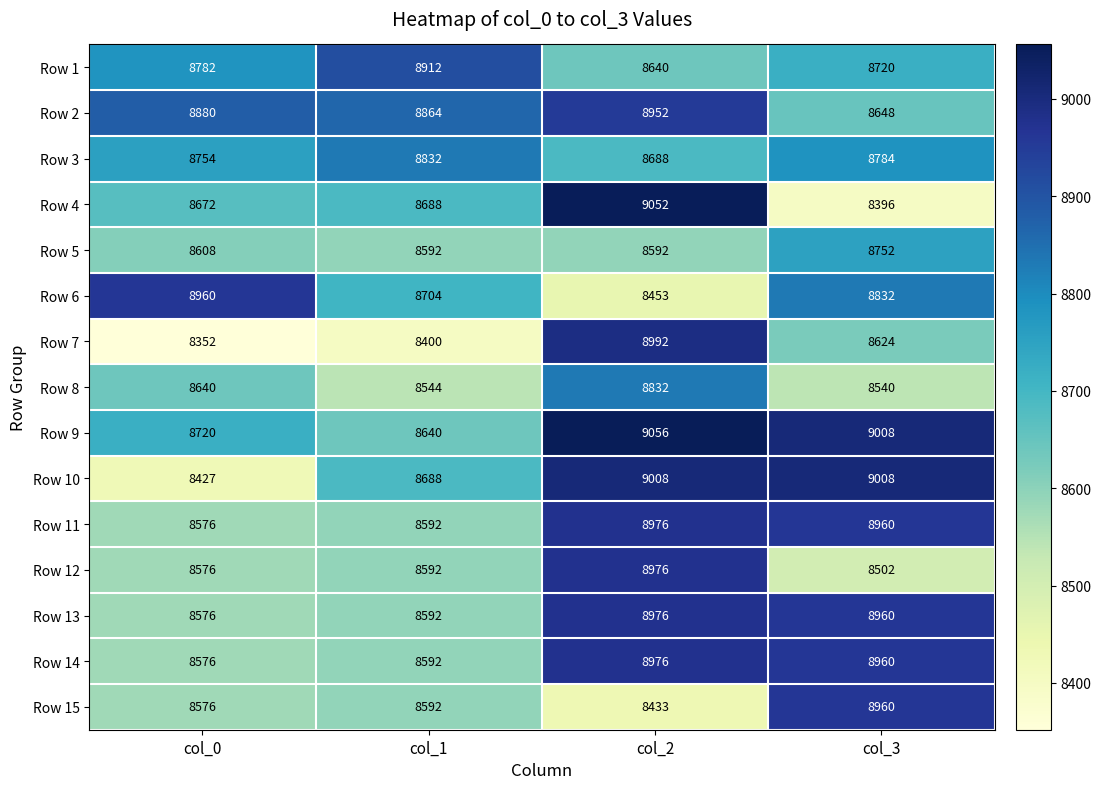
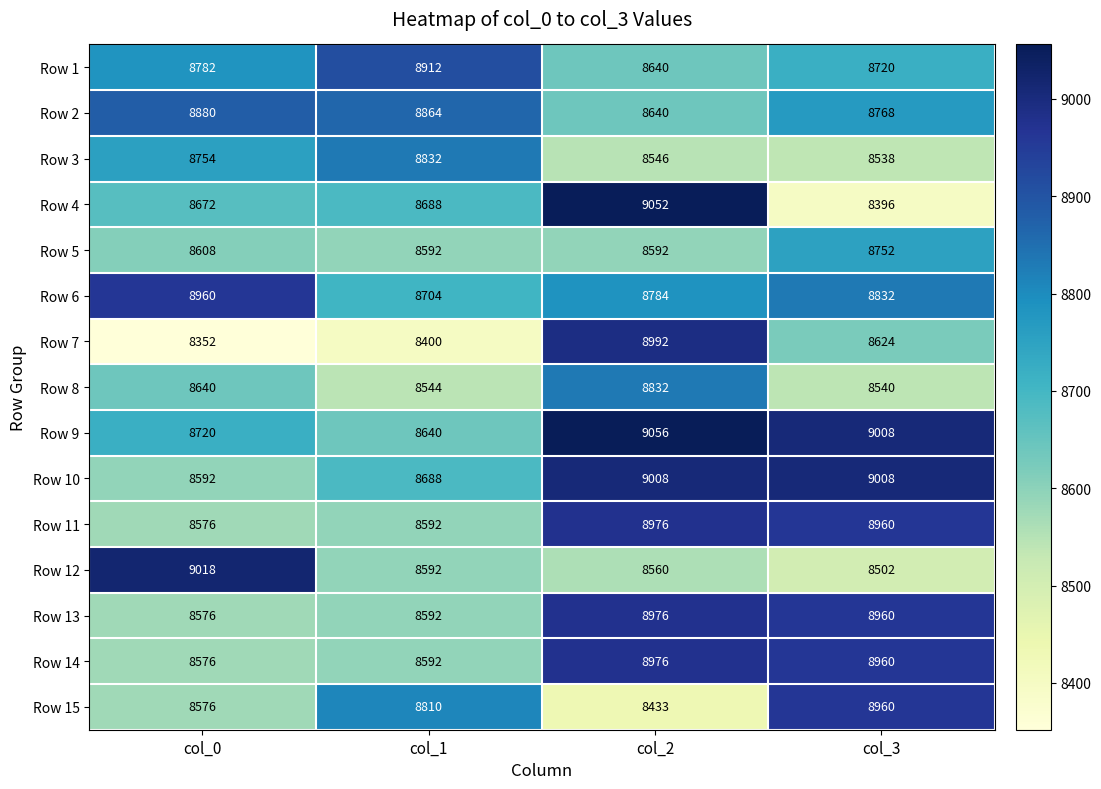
Row 2, col_2: 8952 -> 8640
Row 2, col_3: 8648 -> 8768
Row 3, col_2: 8688 -> 8546
Row 3, col_3: 8784 -> 8538
Row 6, col_2: 8453 -> 8784
Row 10, col_0: 8427 -> 8592
Row 12, col_0: 8576 -> 9018
Row 12, col_2: 8976 -> 8560
Row 15, col_1: 8592 -> 8810
